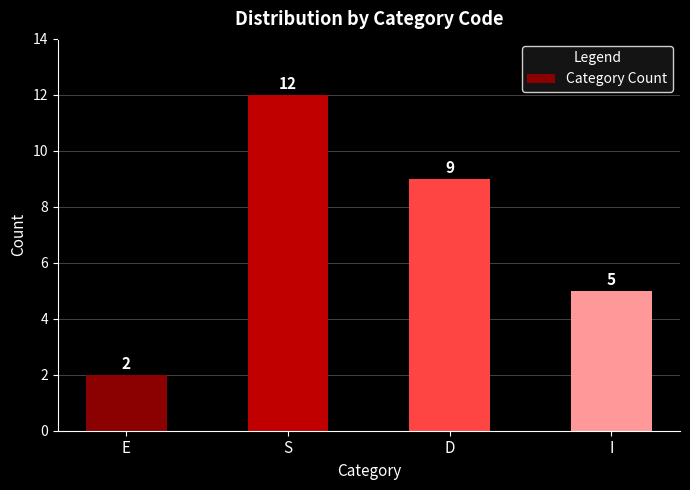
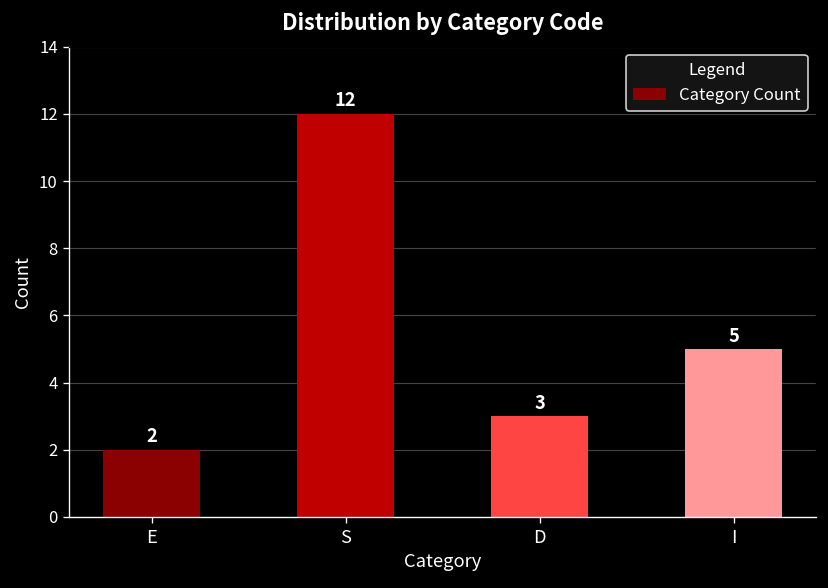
D: 9 -> 3
